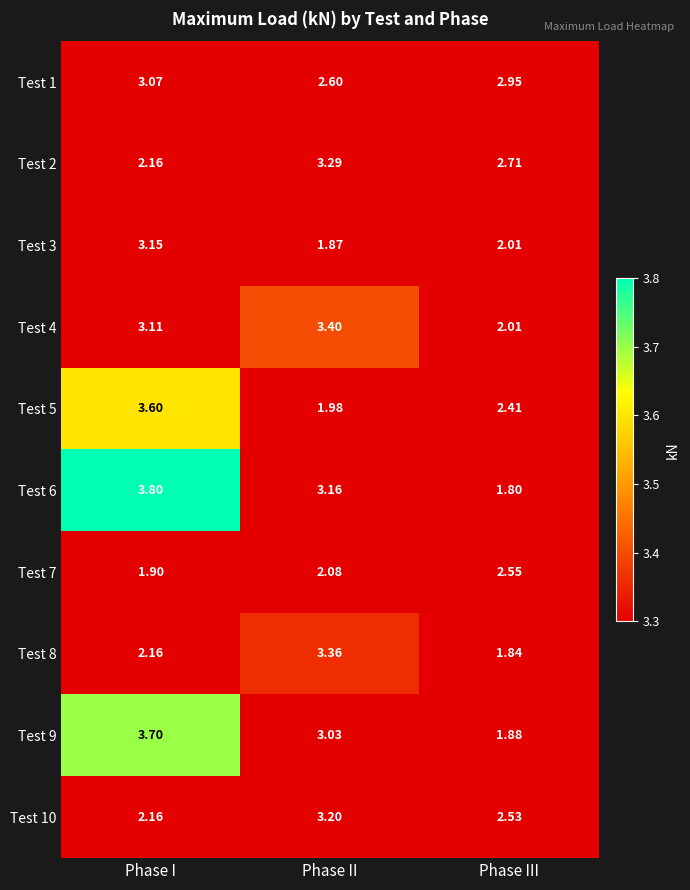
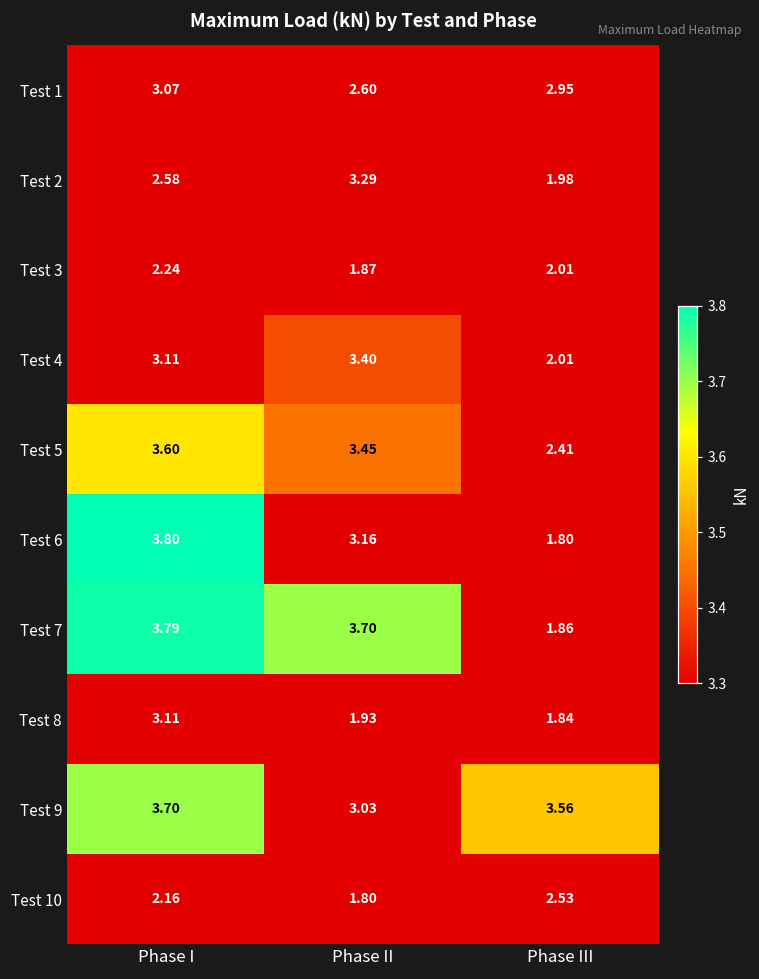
Test 2, Phase I: 2.16 -> 2.58
Test 2, Phase III: 2.71 -> 1.98
Test 3, Phase I: 3.15 -> 2.24
Test 5, Phase II: 1.98 -> 3.45
Test 7, Phase I: 1.90 -> 3.79
Test 7, Phase II: 2.08 -> 3.70
Test 7, Phase III: 2.55 -> 1.86
Test 8, Phase I: 2.16 -> 3.11
Test 8, Phase II: 3.36 -> 1.93
Test 9, Phase III: 1.88 -> 3.56
Test 10, Phase II: 3.20 -> 1.80
